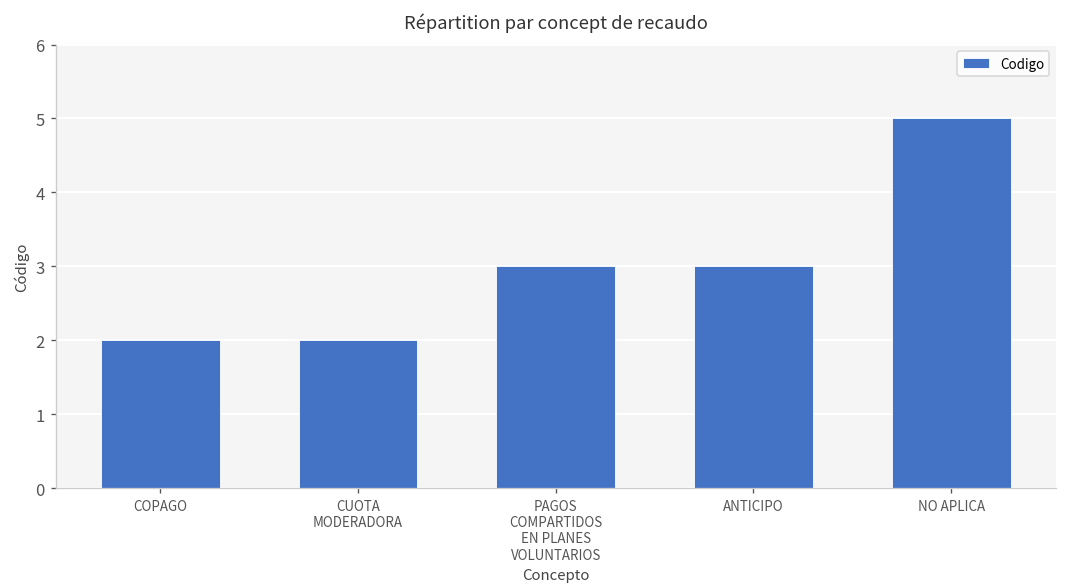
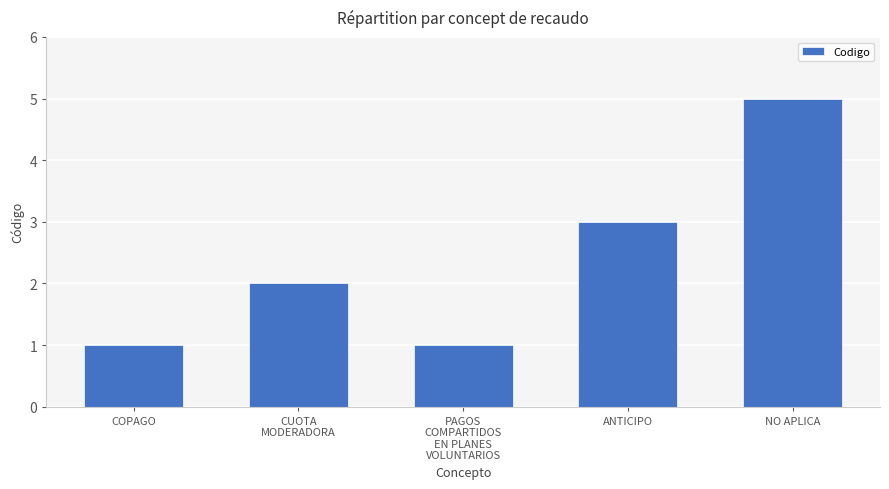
COPAGO: 2 -> 1
PAGOS COMPARTIDOS EN PLANES VOLUNTARIOS: 3 -> 1
